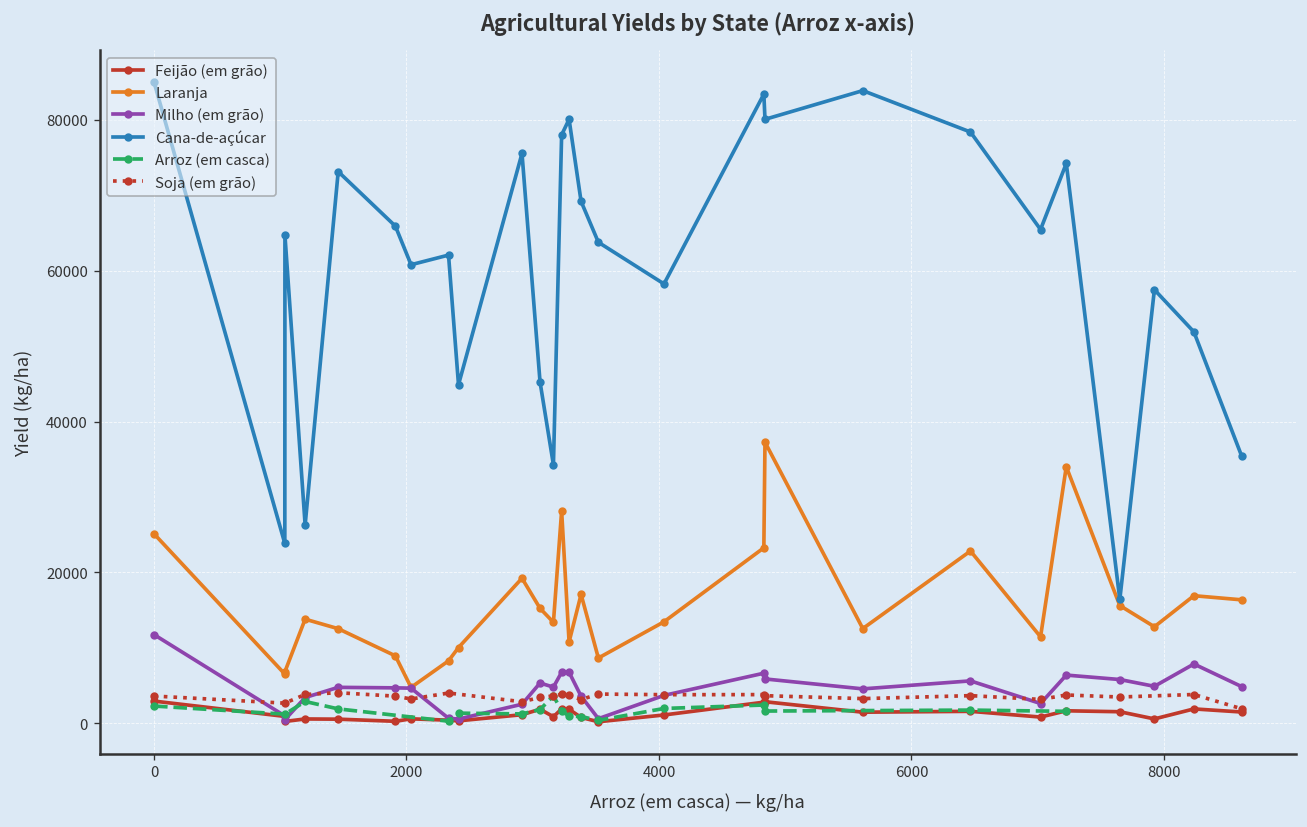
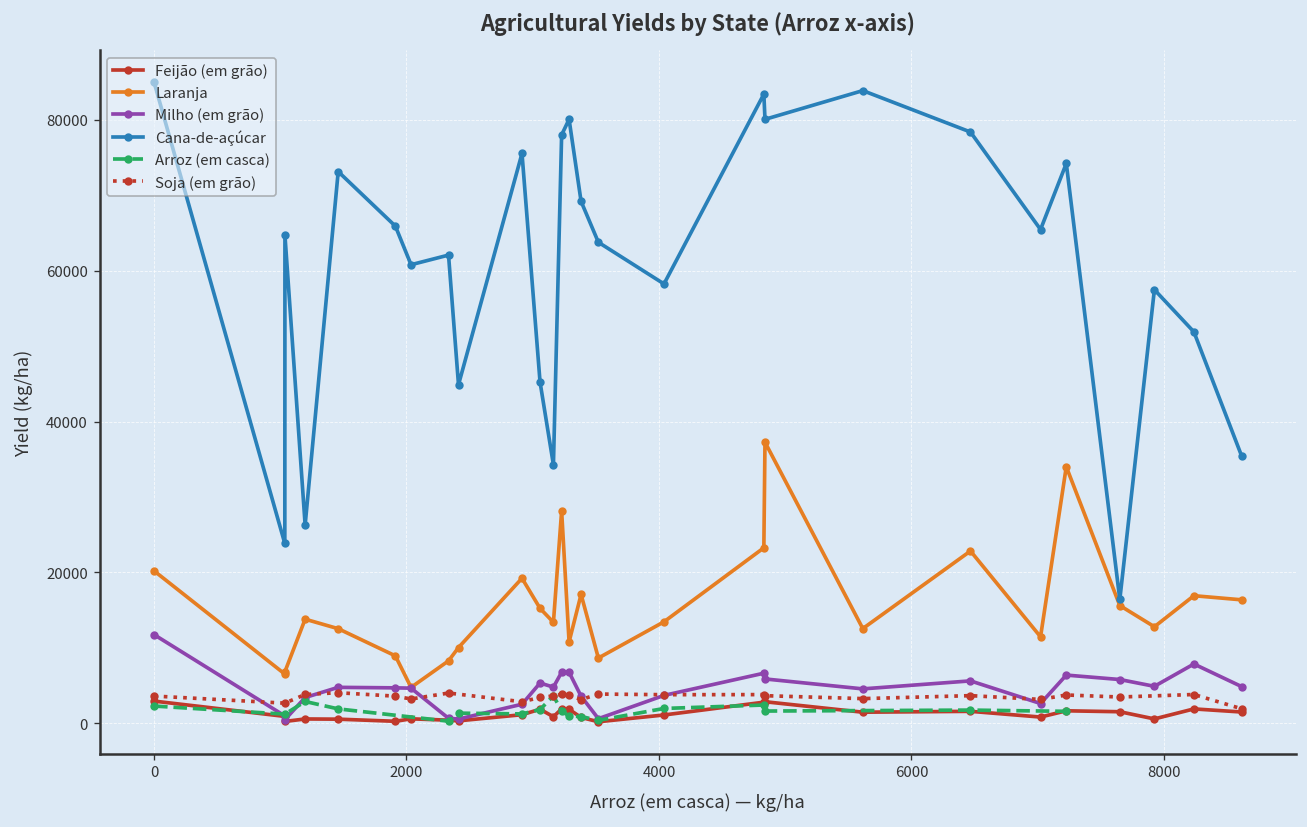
Laranja, 0: 25000 -> 20000
